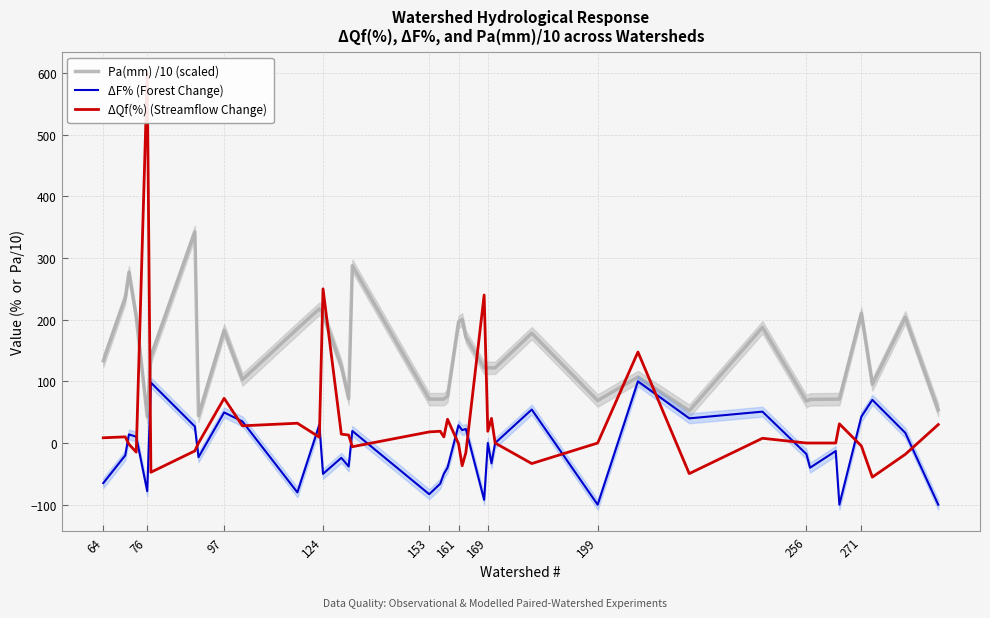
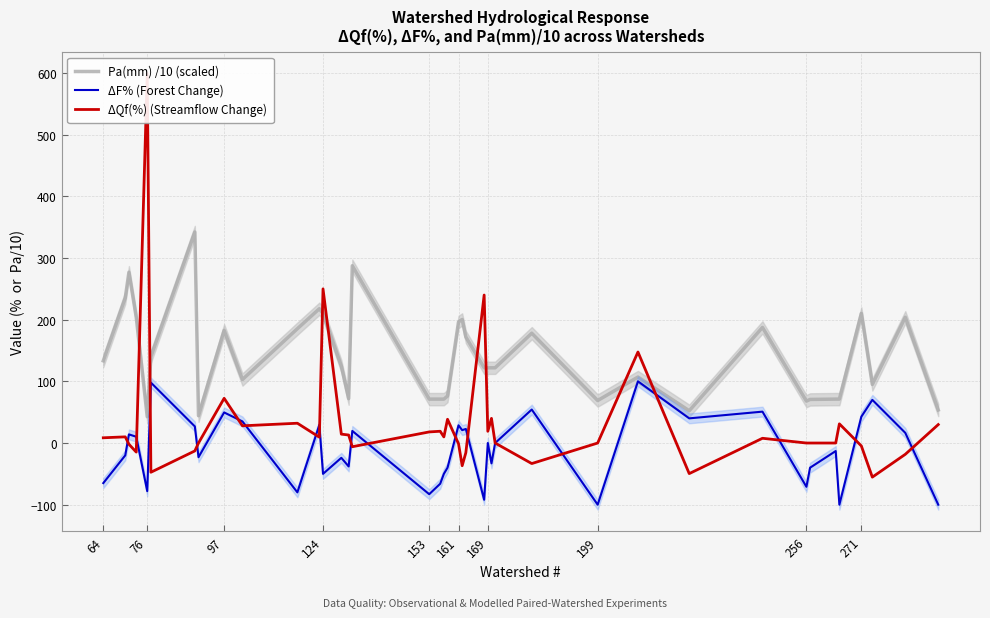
ΔF% (Forest Change), 256: -20 -> -70
